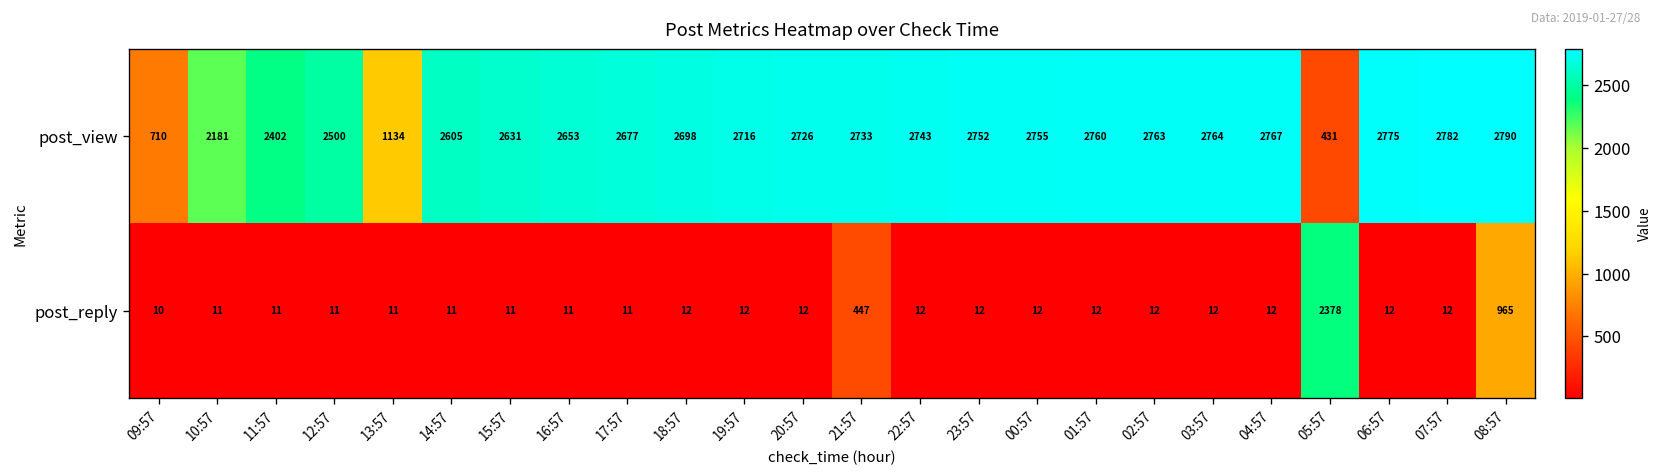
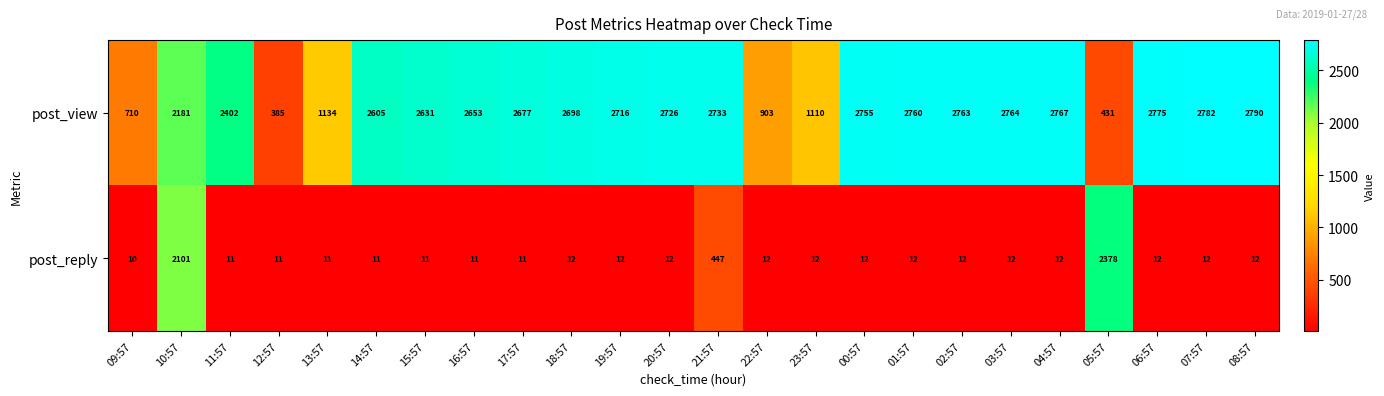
post_view, 12:57: 2500 -> 385
post_view, 22:57: 2743 -> 903
post_view, 23:57: 2752 -> 1110
post_reply, 10:57: 11 -> 2101
post_reply, 08:57: 965 -> 12
